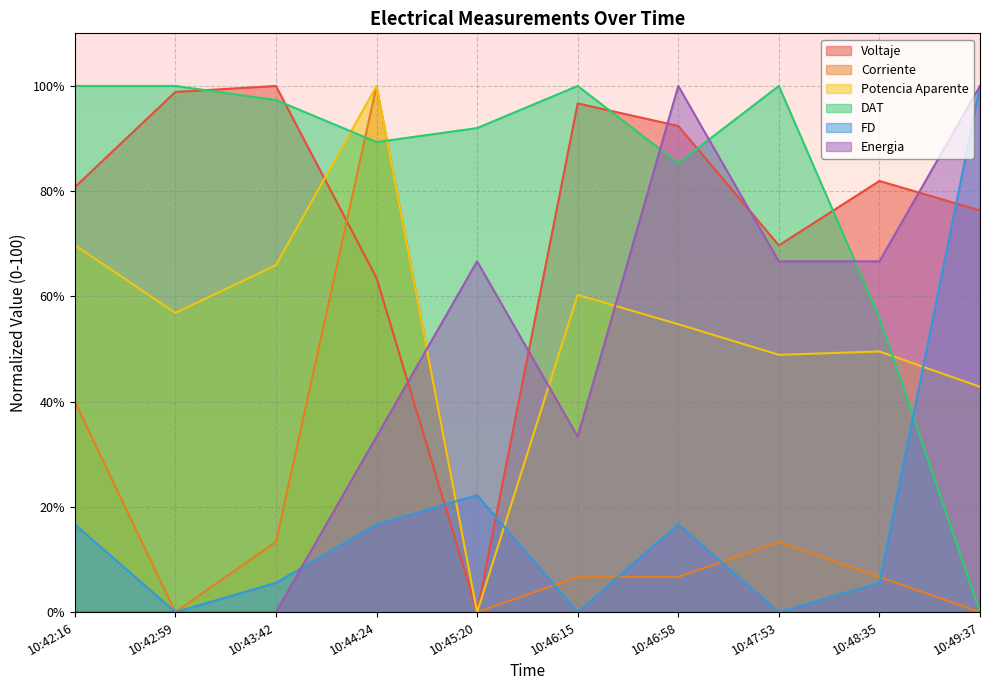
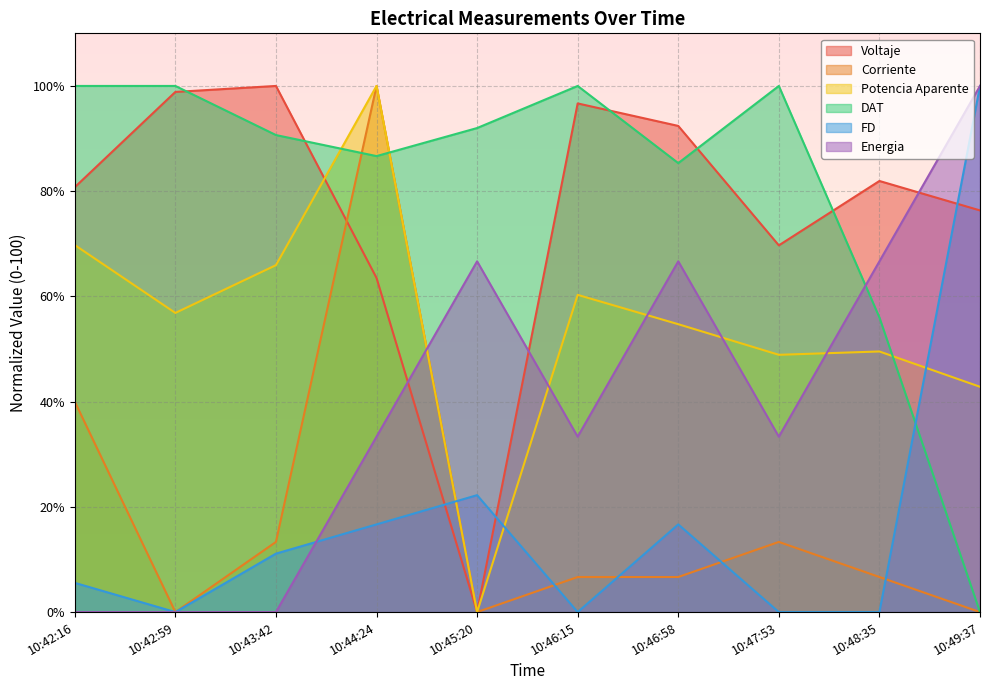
FD, 10:42:16: 17% -> 6%
DAT, 10:43:42: 97% -> 91%
FD, 10:43:42: 6% -> 11%
DAT, 10:44:24: 89% -> 87%
Energia, 10:46:58: 100% -> 67%
Energia, 10:47:53: 67% -> 33%
FD, 10:48:35: 6% -> 0%
